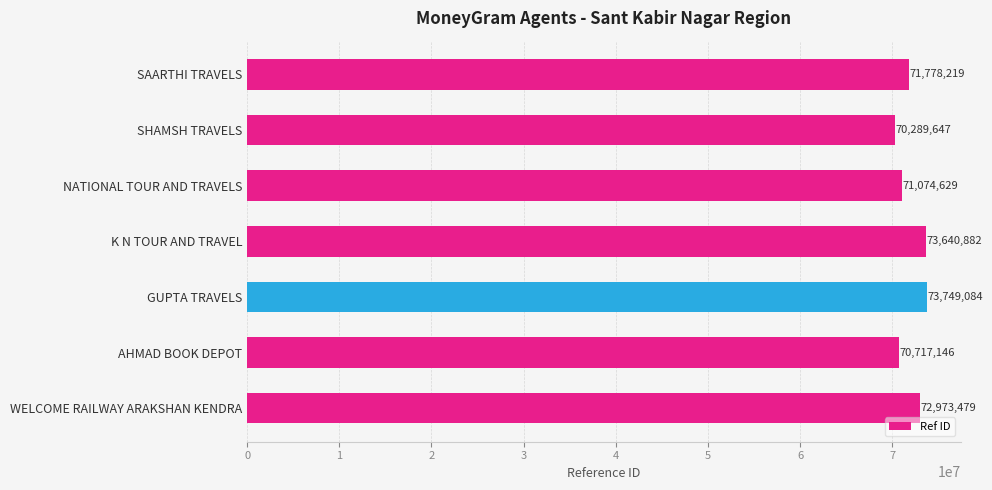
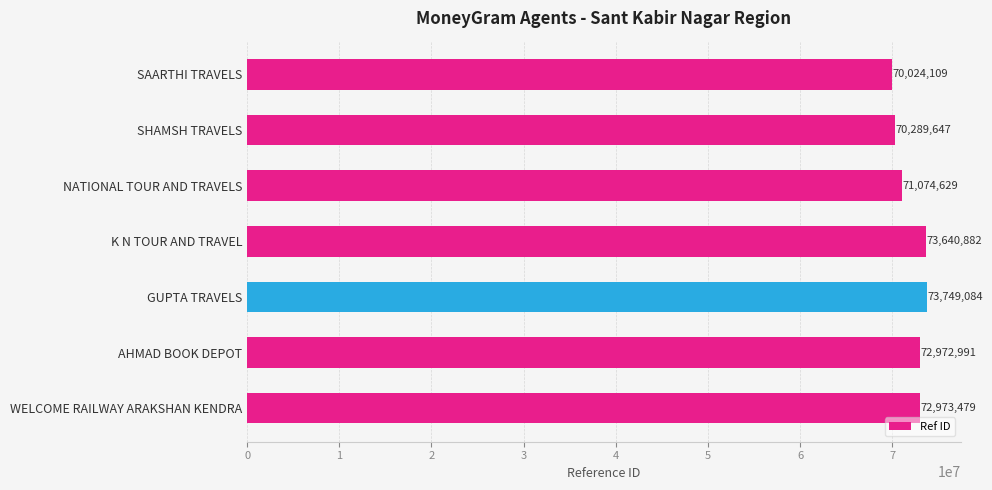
SAARTHI TRAVELS: 71,778,219 -> 70,024,109
AHMAD BOOK DEPOT: 70,717,146 -> 72,972,991
